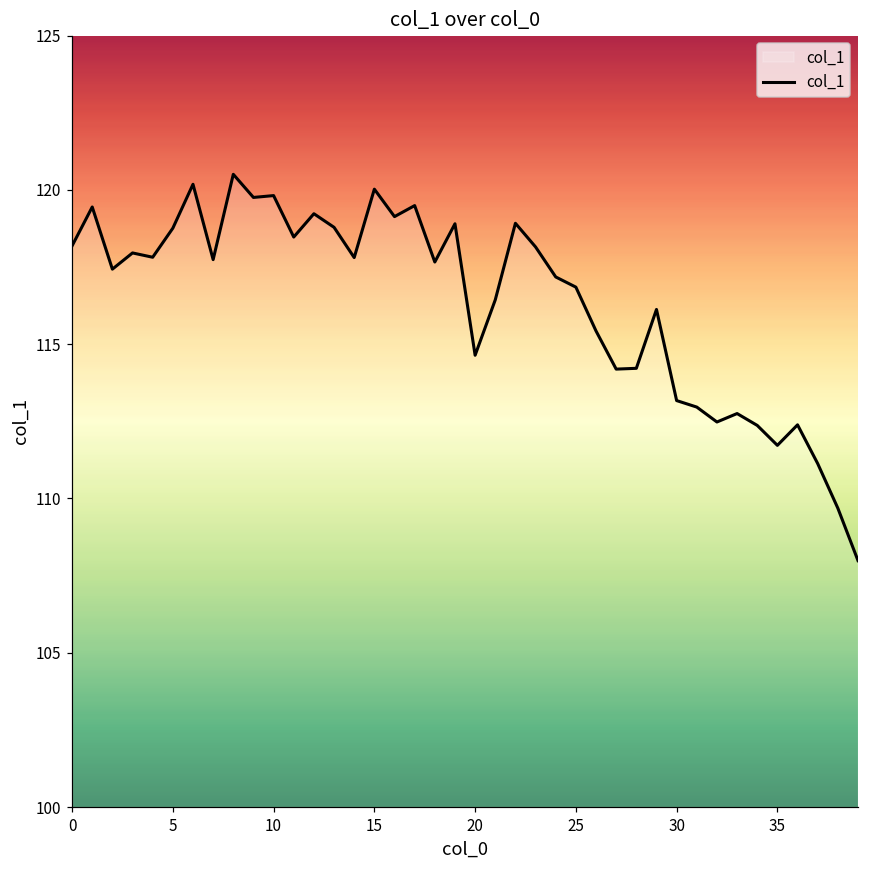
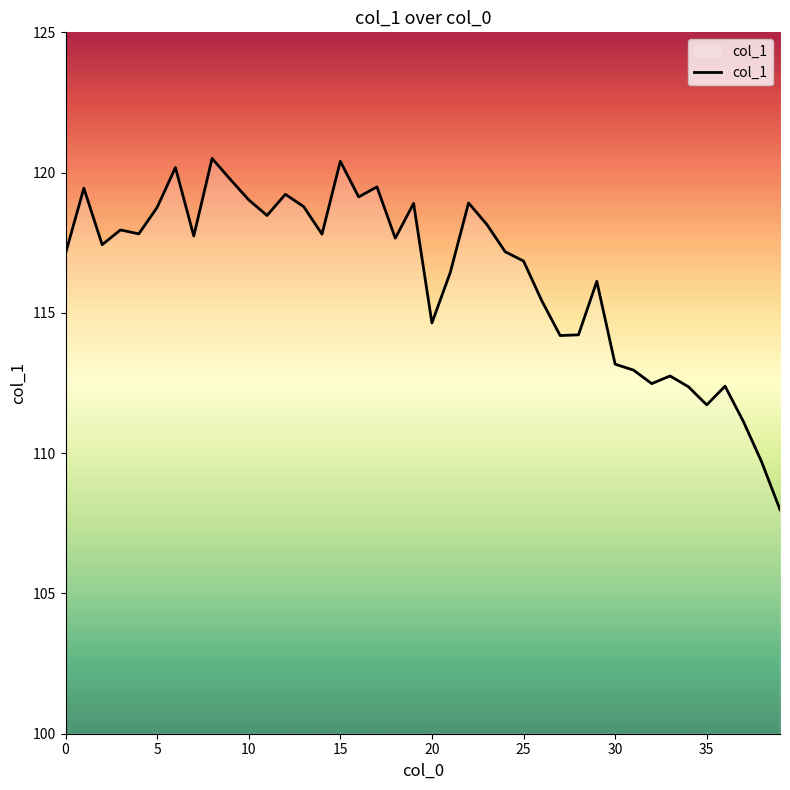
0: 118.2 -> 117.1
10: 119.8 -> 119.0
15: 120.0 -> 120.4
